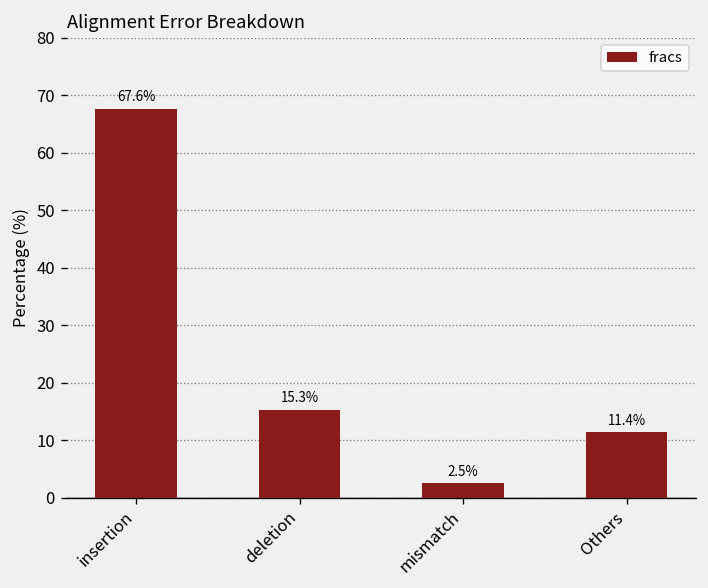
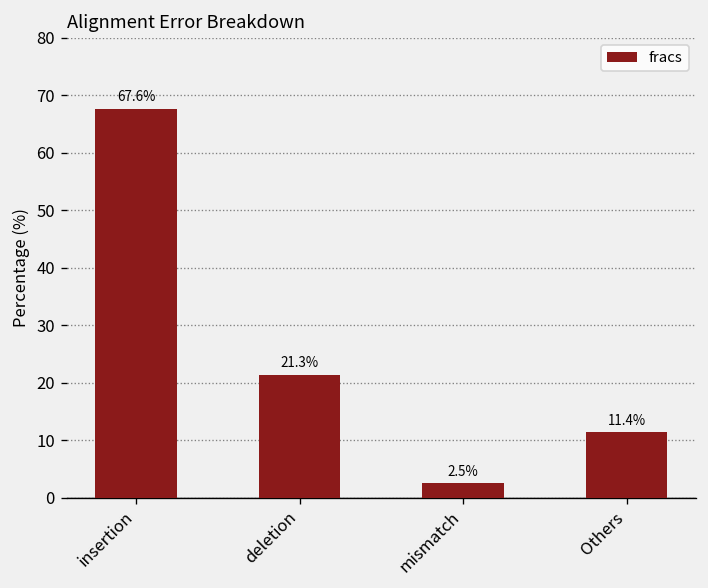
deletion: 15.3% -> 21.3%
